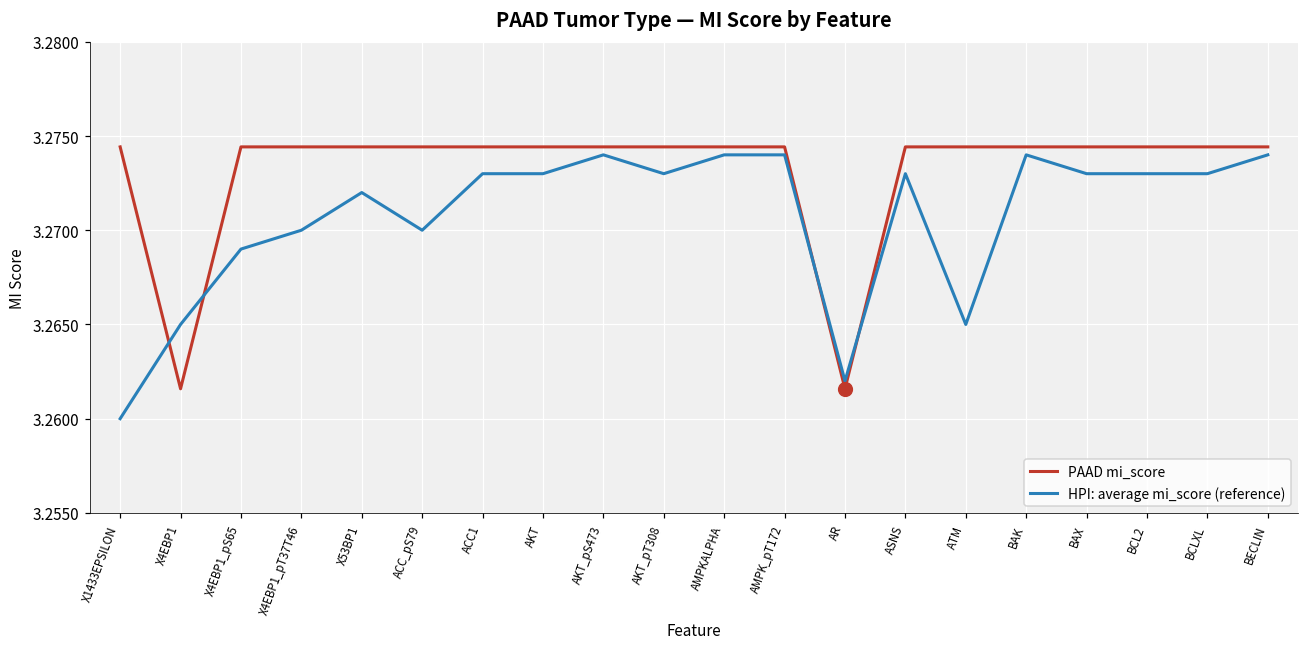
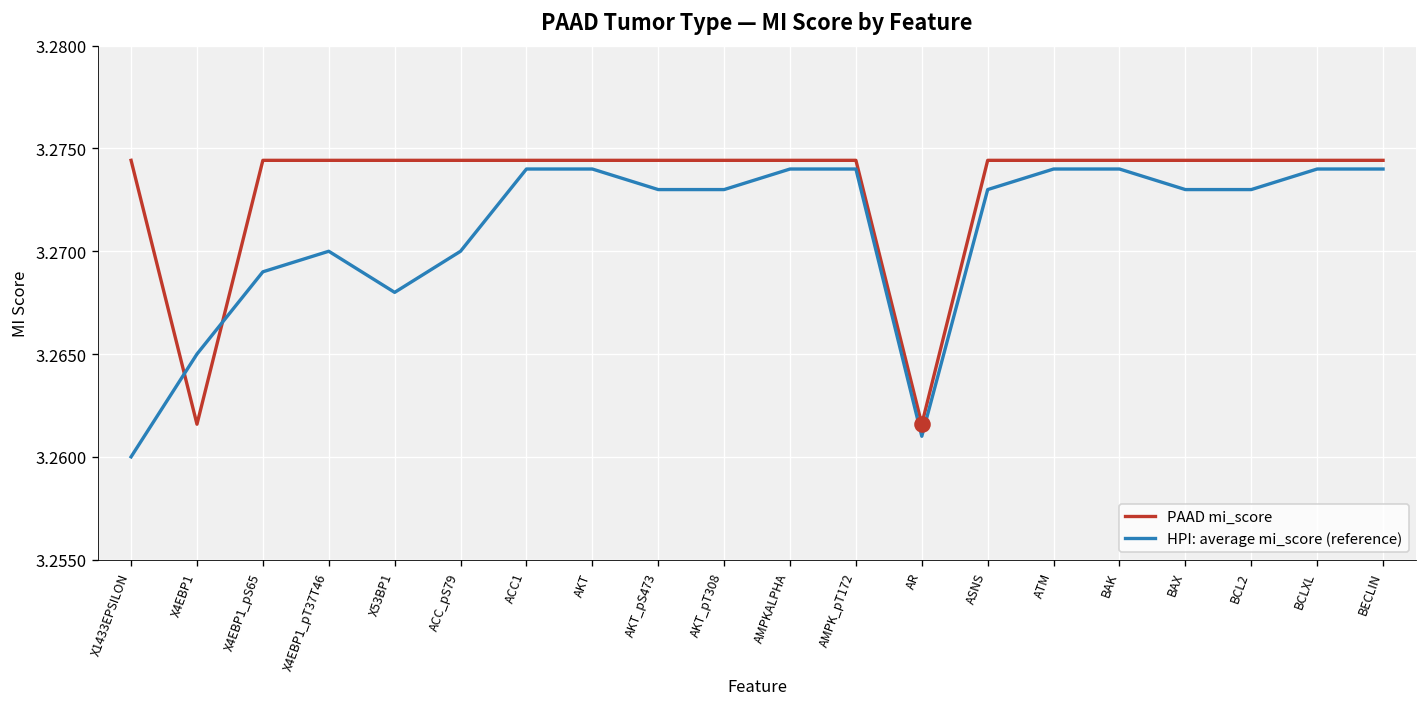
HPI: average mi_score (reference), X53BP1: 3.272 -> 3.268
HPI: average mi_score (reference), ACC1: 3.273 -> 3.274
HPI: average mi_score (reference), AKT: 3.273 -> 3.274
HPI: average mi_score (reference), AKT_pS473: 3.274 -> 3.273
HPI: average mi_score (reference), AR: 3.262 -> 3.261
HPI: average mi_score (reference), ATM: 3.265 -> 3.274
HPI: average mi_score (reference), BCLXL: 3.273 -> 3.274
